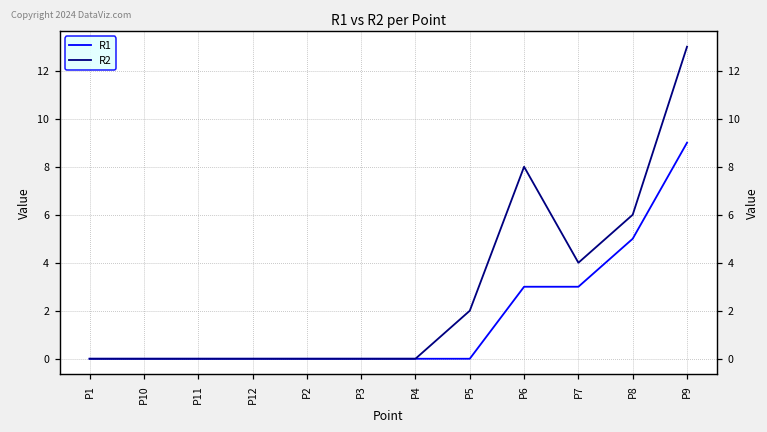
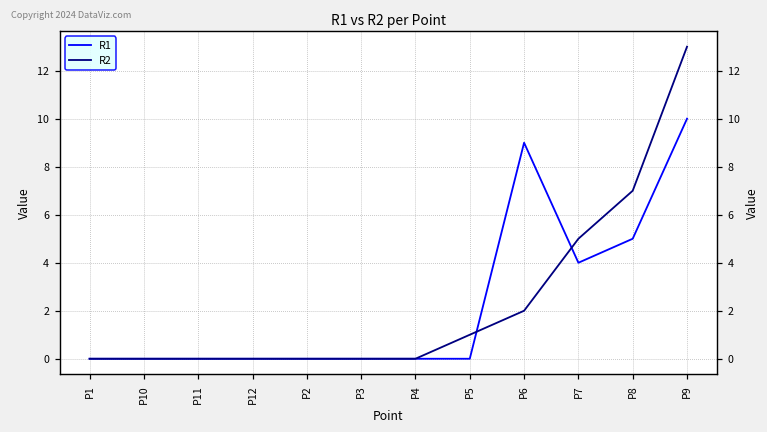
R2, P5: 2 -> 1
R1, P6: 3 -> 9
R2, P6: 8 -> 2
R1, P7: 3 -> 4
R2, P7: 4 -> 5
R2, P8: 6 -> 7
R1, P9: 9 -> 10
